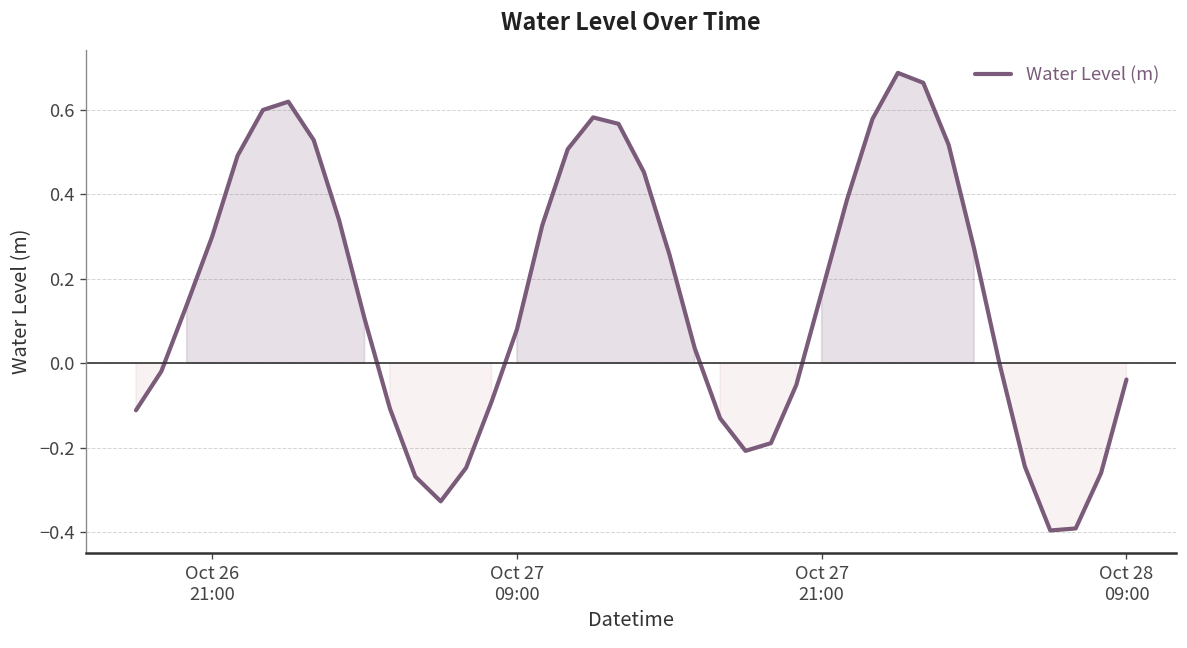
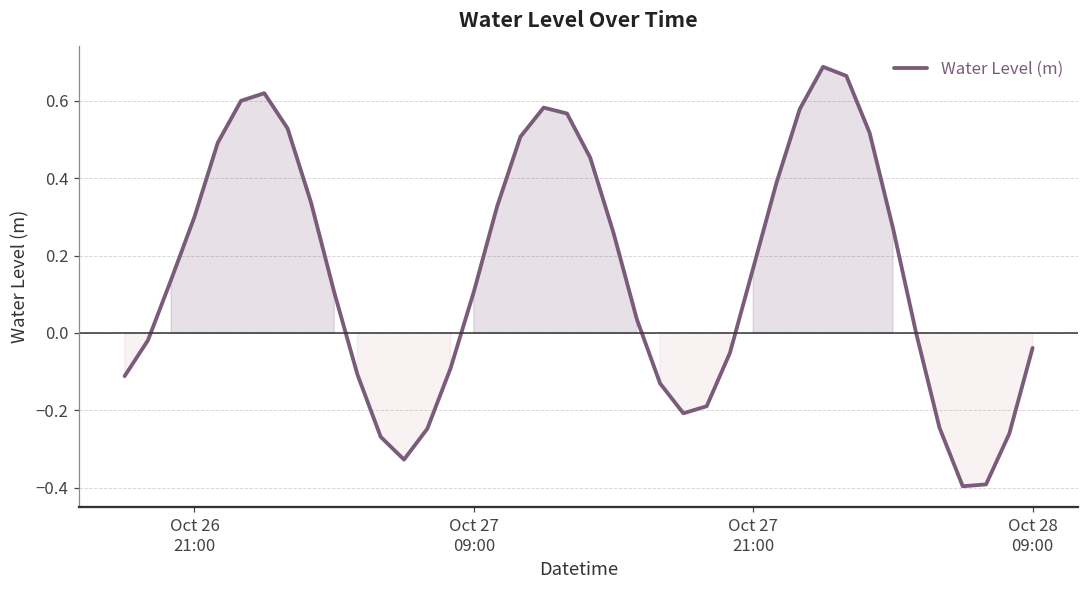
Oct 27 09:00: 0.08 -> 0.11
